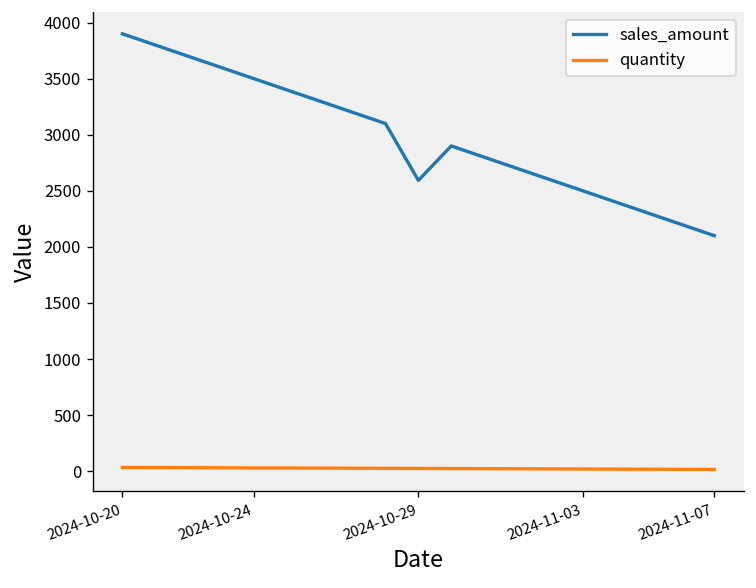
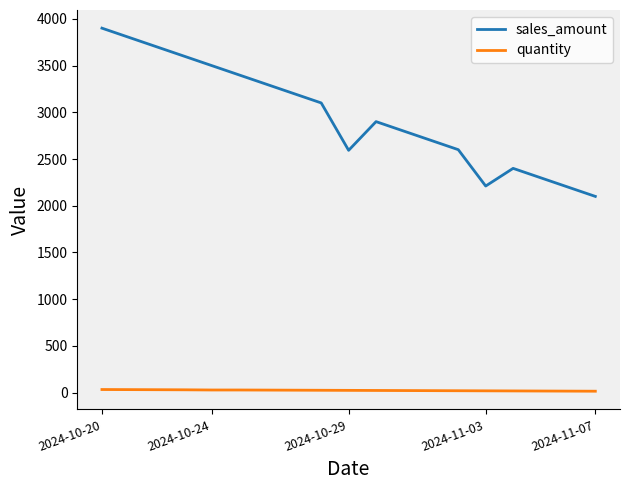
sales_amount, 2024-11-03: 2500 -> 2200
